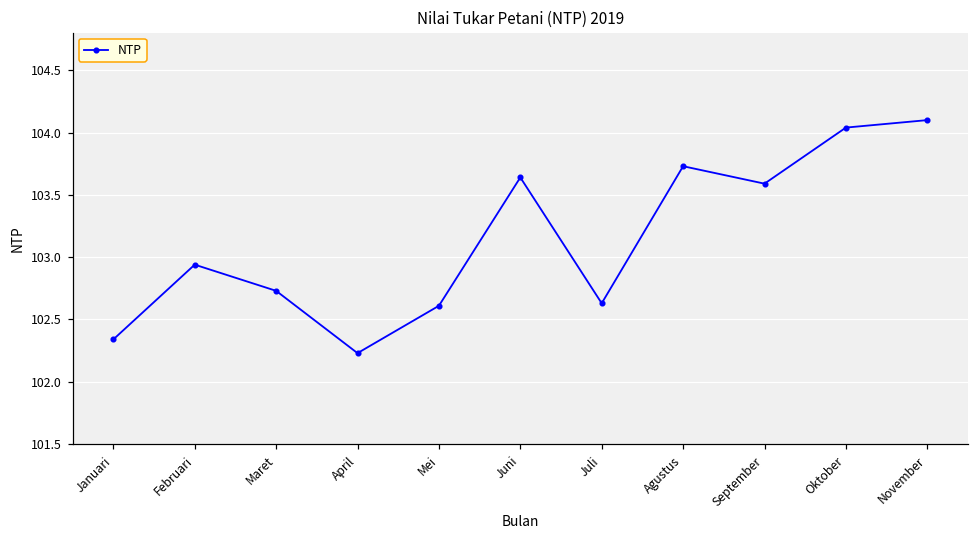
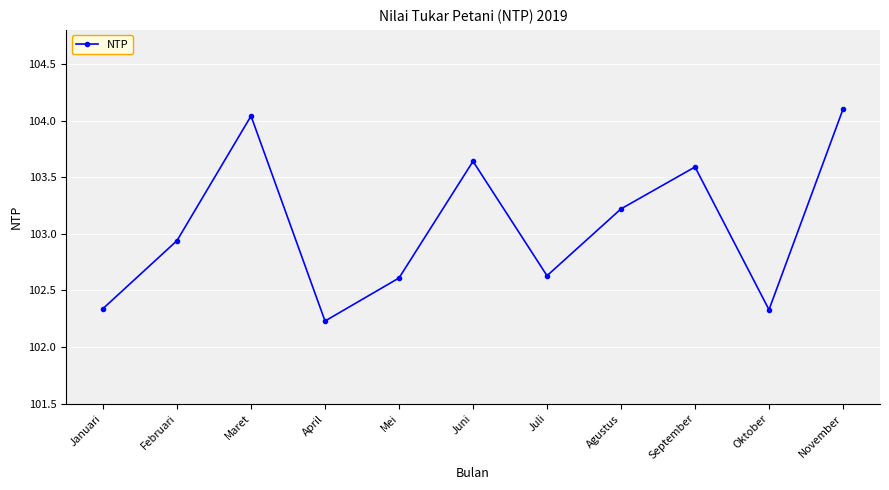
Maret: 102.73 -> 104.04
Agustus: 103.73 -> 103.22
Oktober: 104.04 -> 102.33
